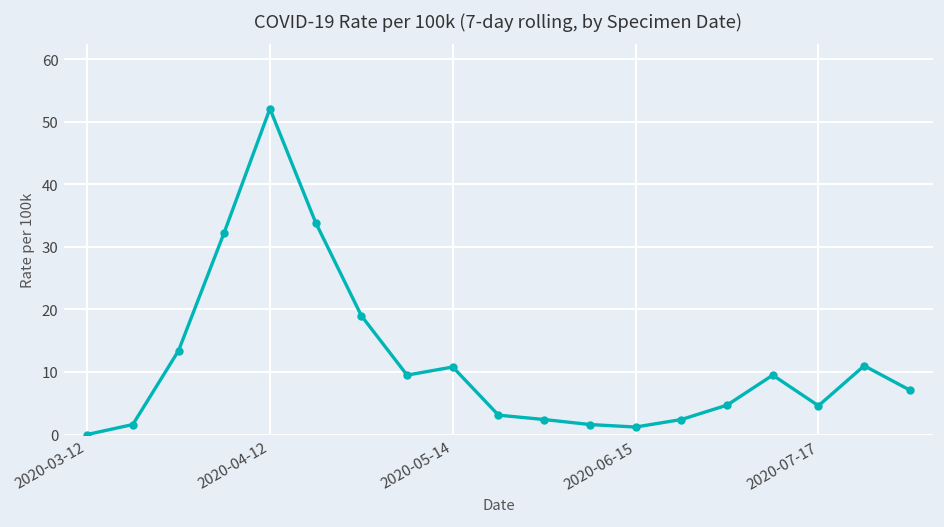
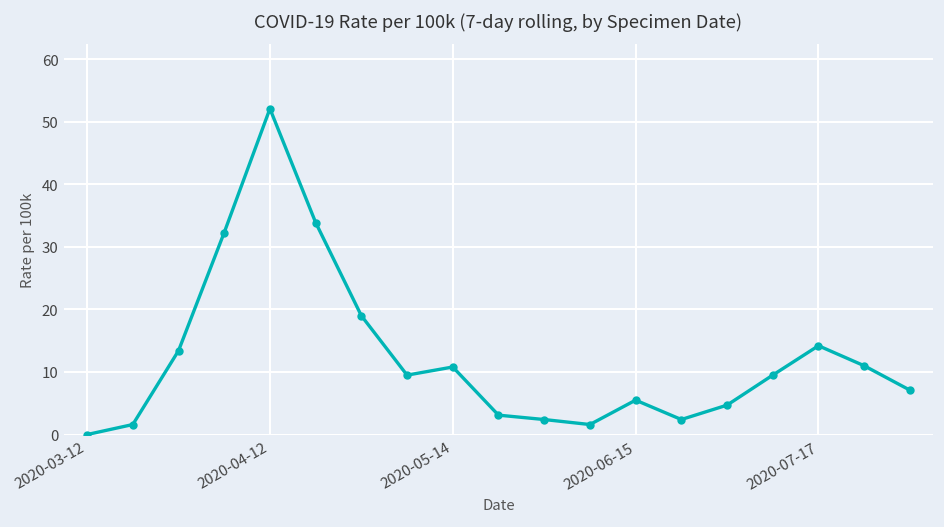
2020-06-15: 1 -> 6
2020-07-17: 5 -> 14
